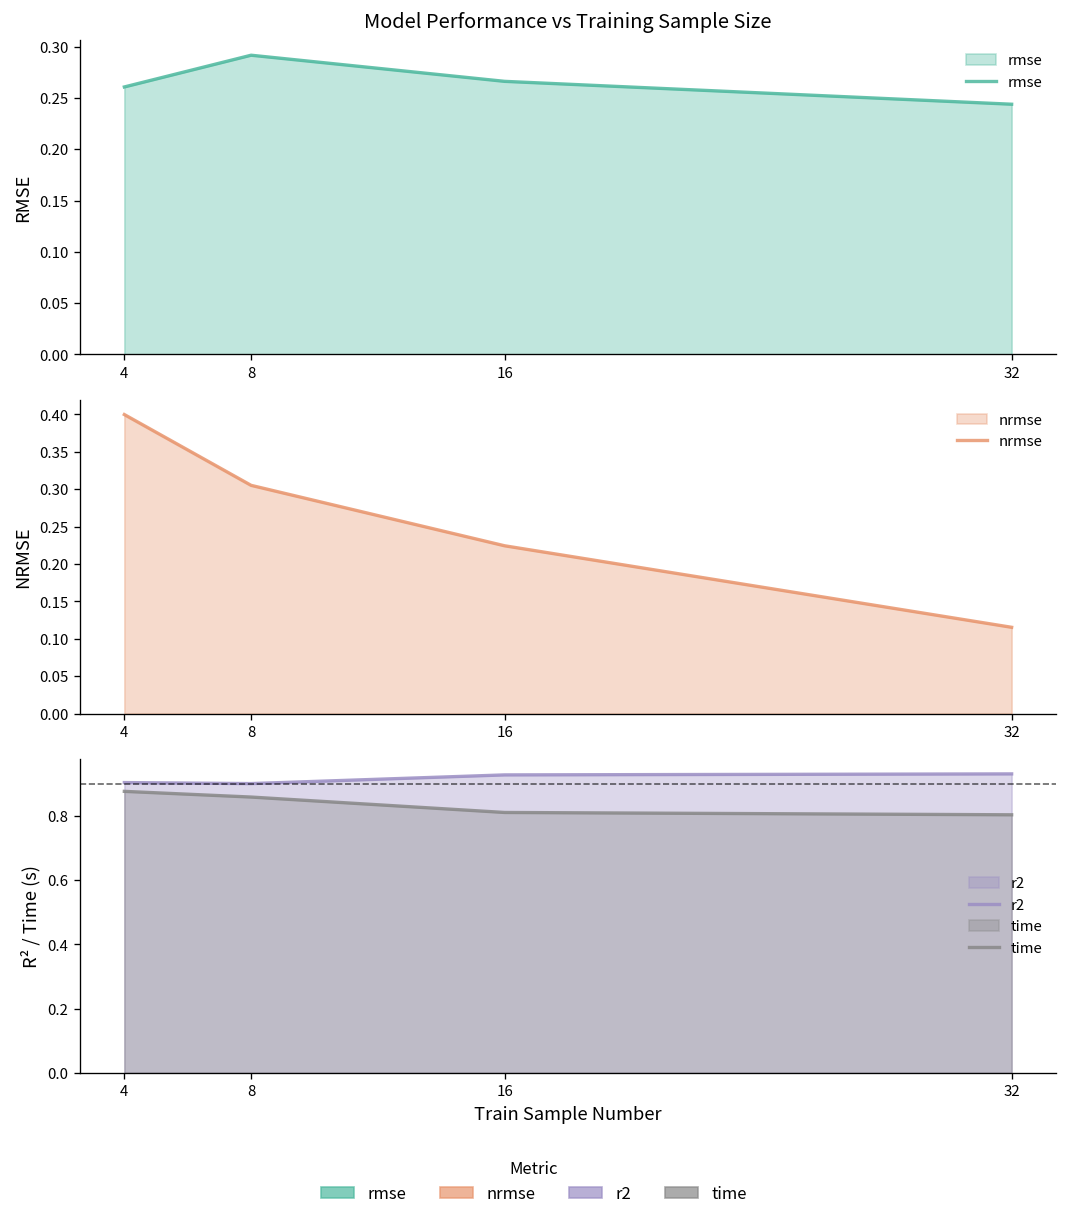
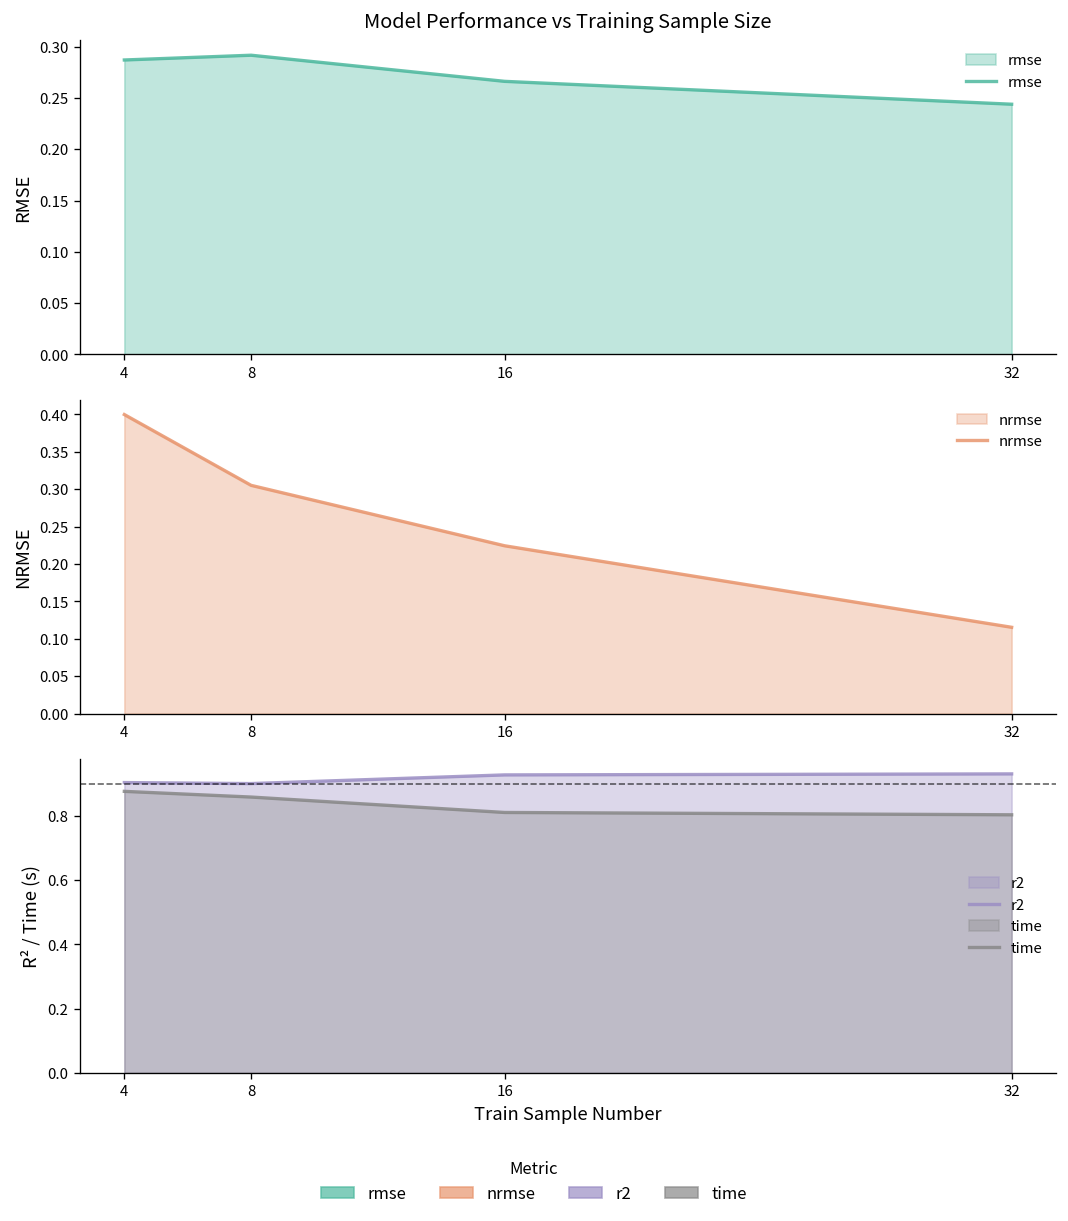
Model Performance vs Training Sample Size, 4: 0.26 -> 0.29
